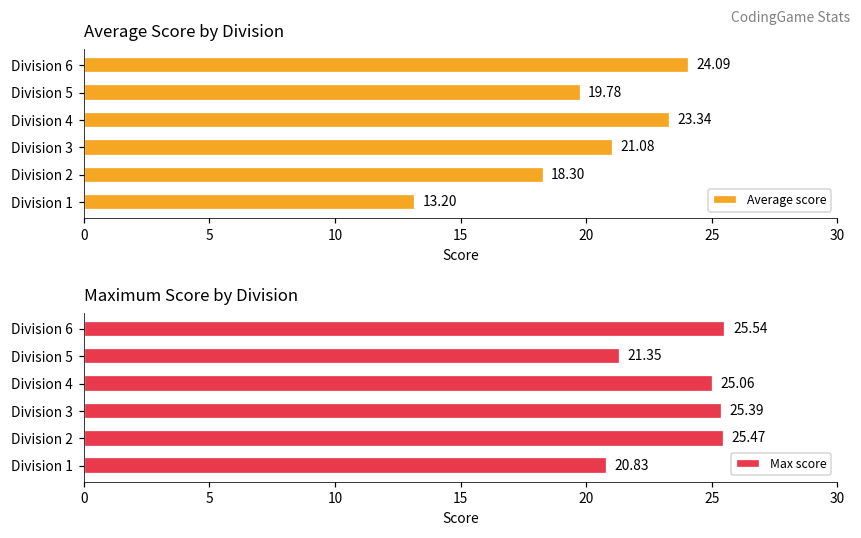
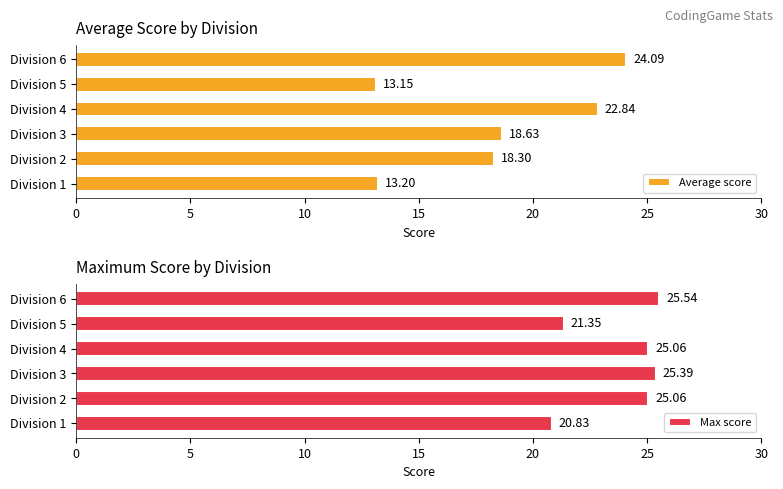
Average Score by Division, Division 5: 19.78 -> 13.15
Average Score by Division, Division 4: 23.34 -> 22.84
Average Score by Division, Division 3: 21.08 -> 18.63
Maximum Score by Division, Division 2: 25.47 -> 25.06
